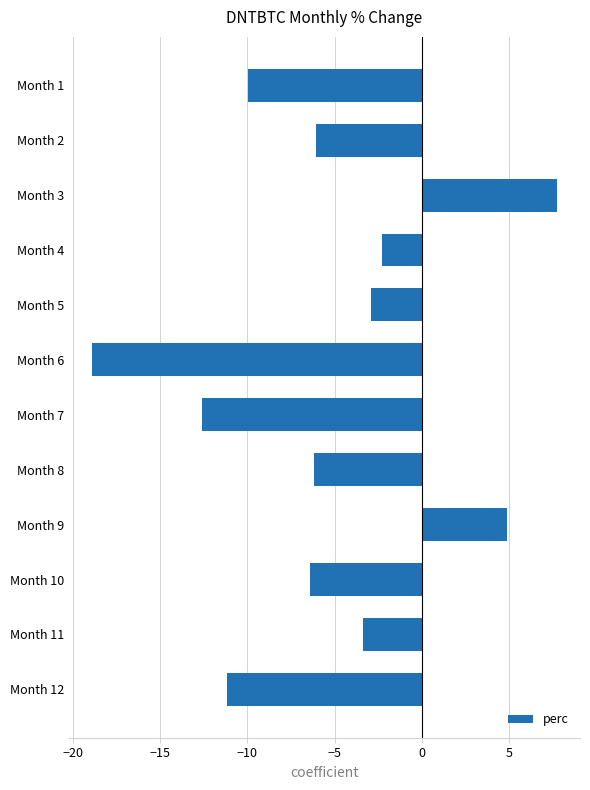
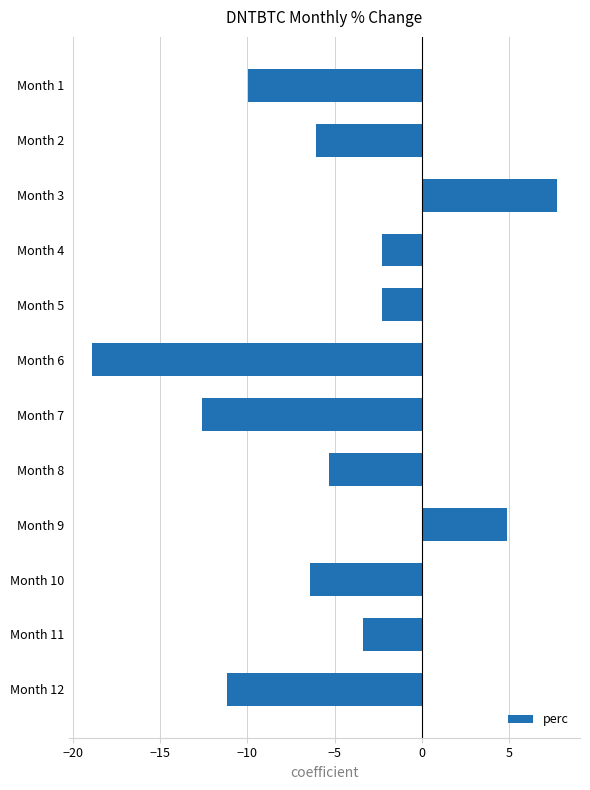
Month 5: -2.9 -> -2.3
Month 8: -6.2 -> -5.3
